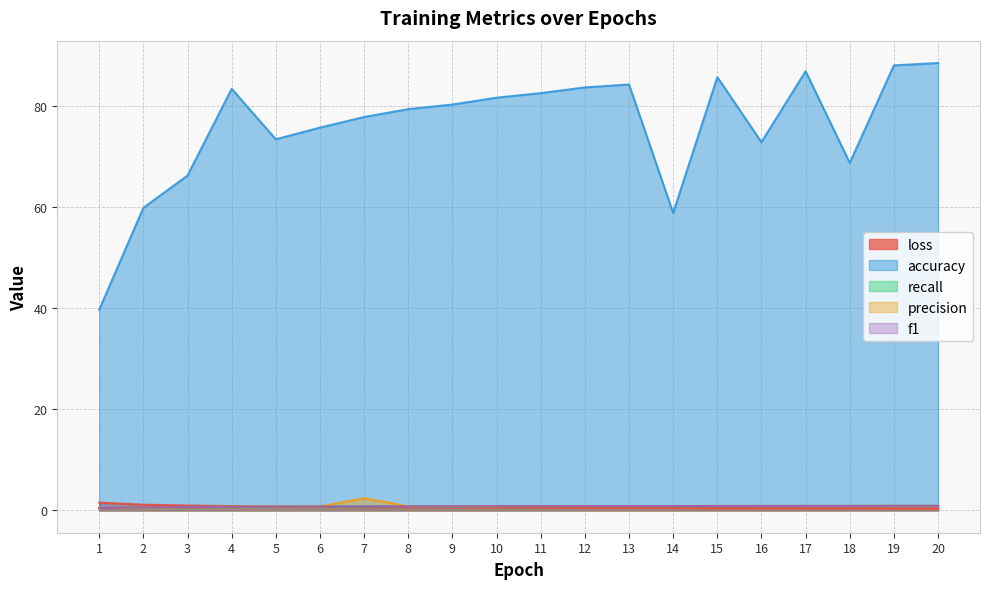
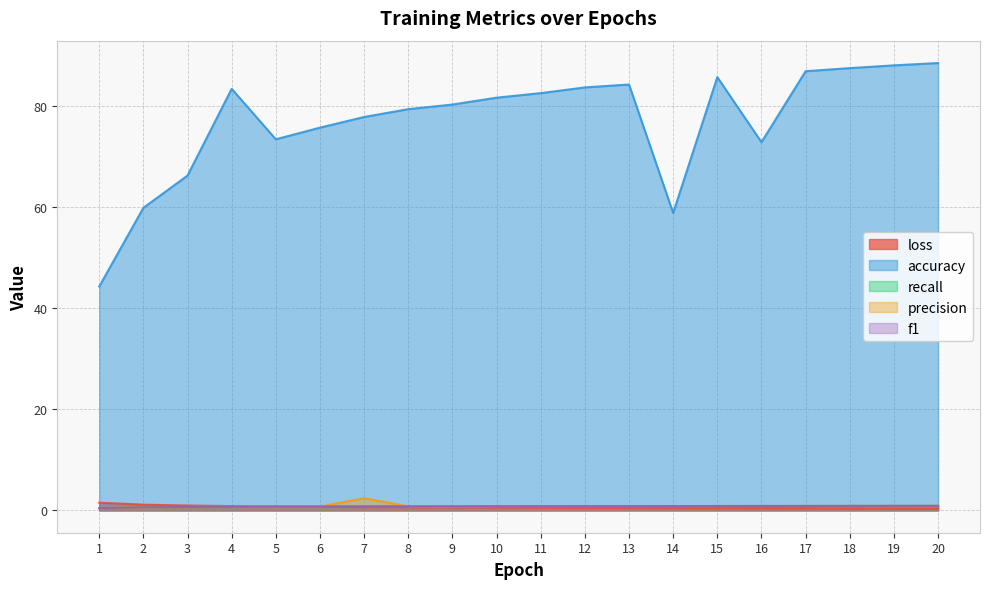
accuracy, 1: 40 -> 44
accuracy, 18: 69 -> 87
